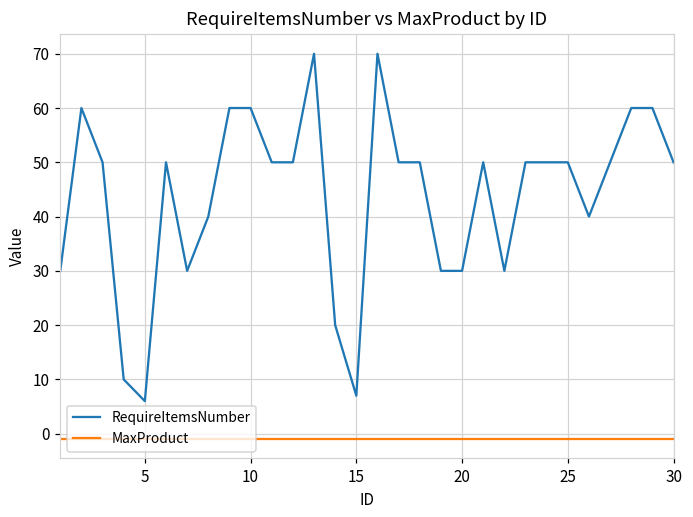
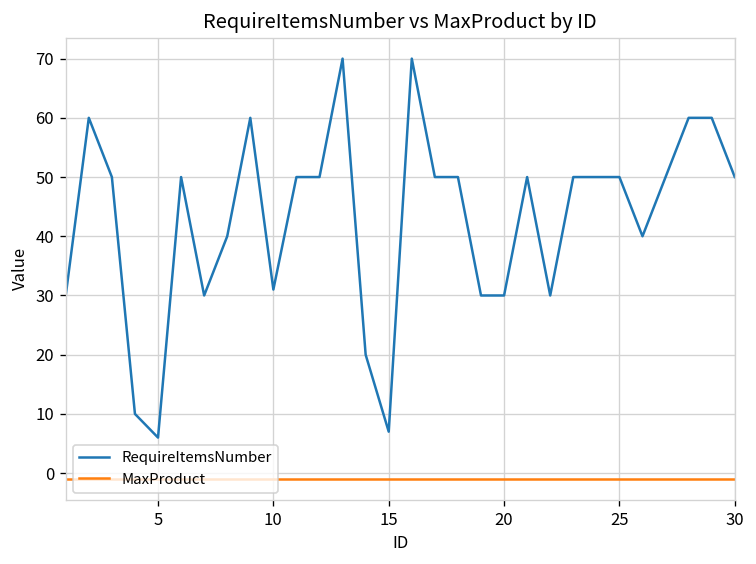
RequireItemsNumber, 10: 60 -> 31
